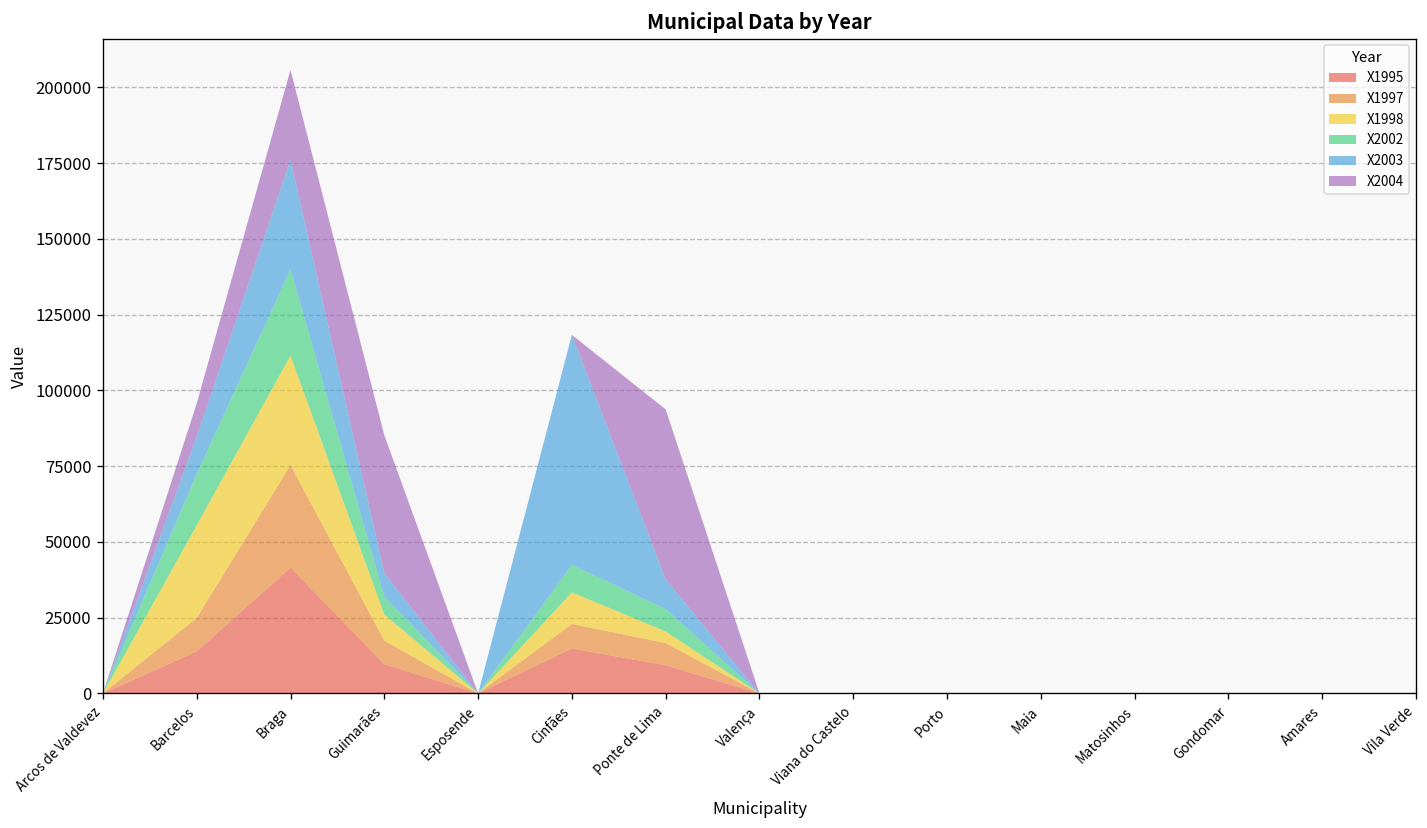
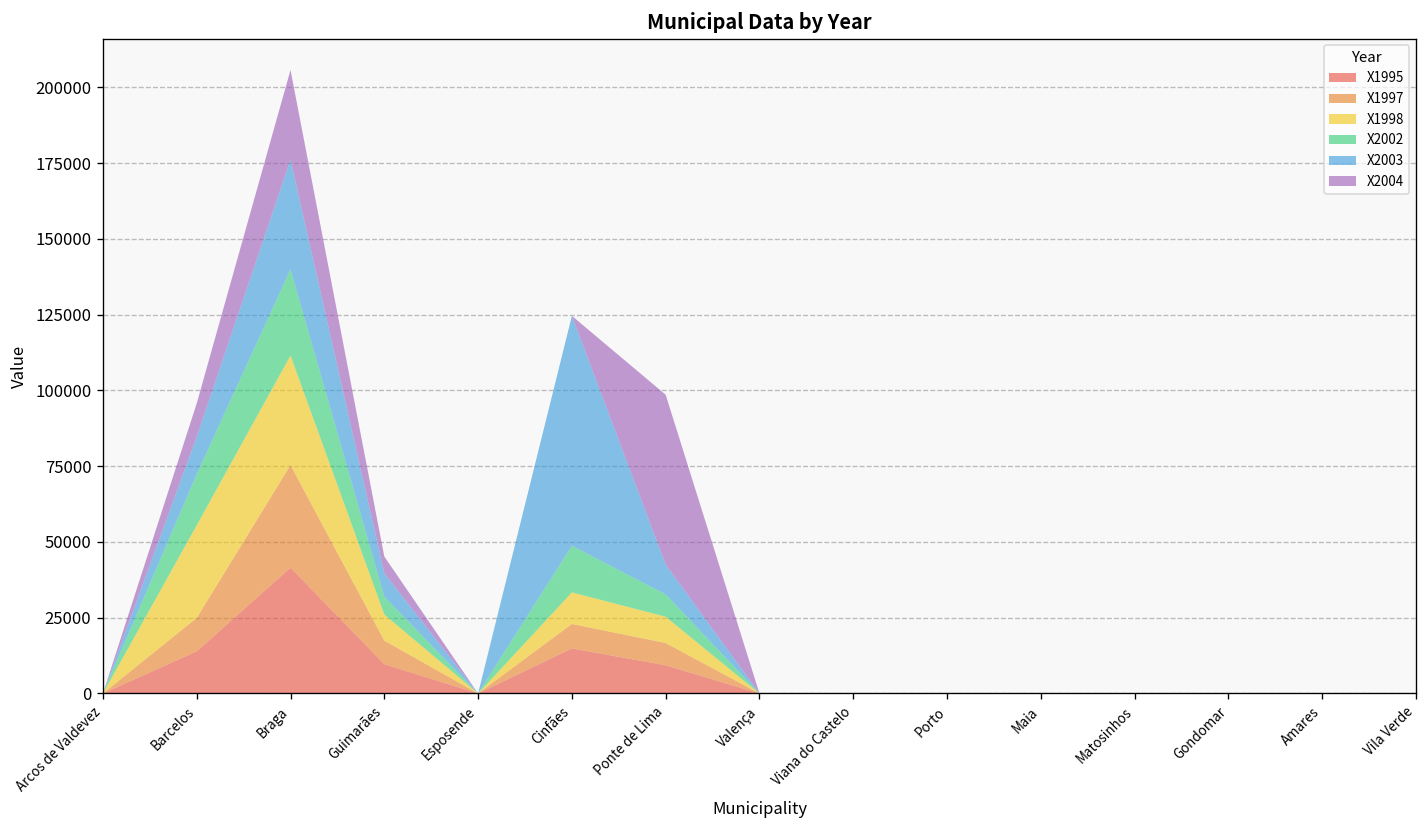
X2004, Guimarães: 46000 -> 6000
X2002, Cinfães: 9000 -> 15000
X1998, Ponte de Lima: 4000 -> 9000
